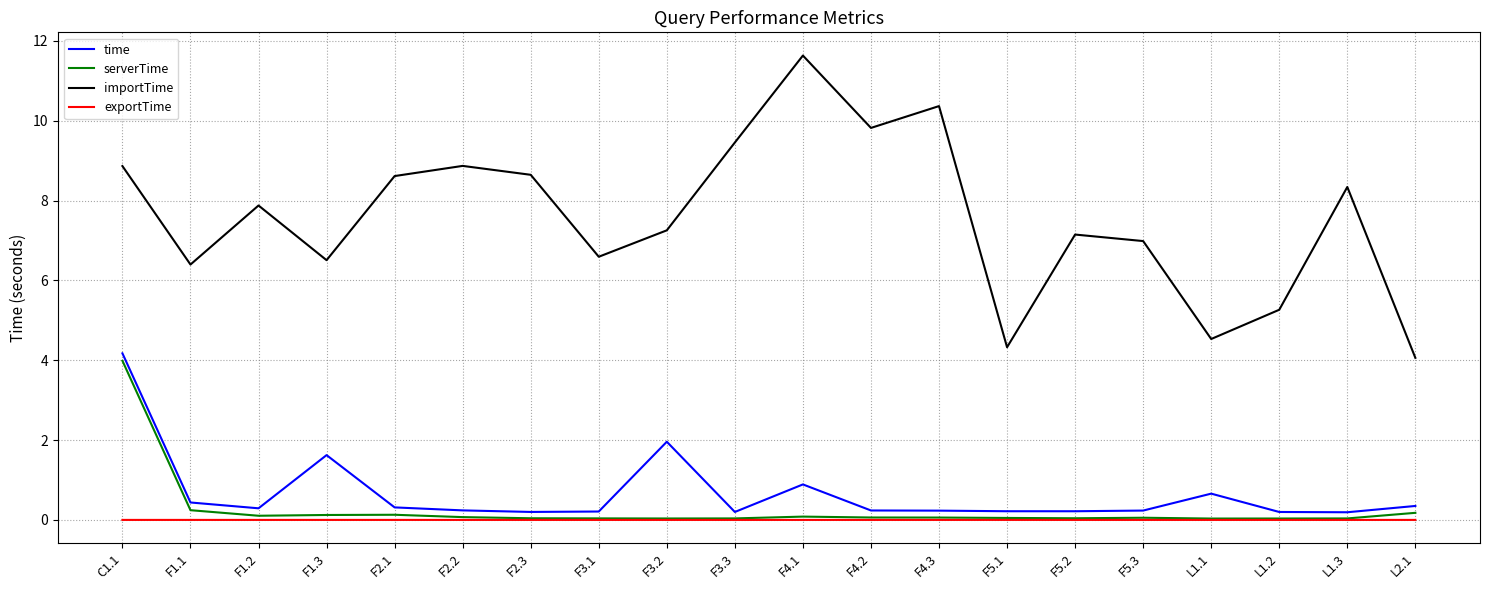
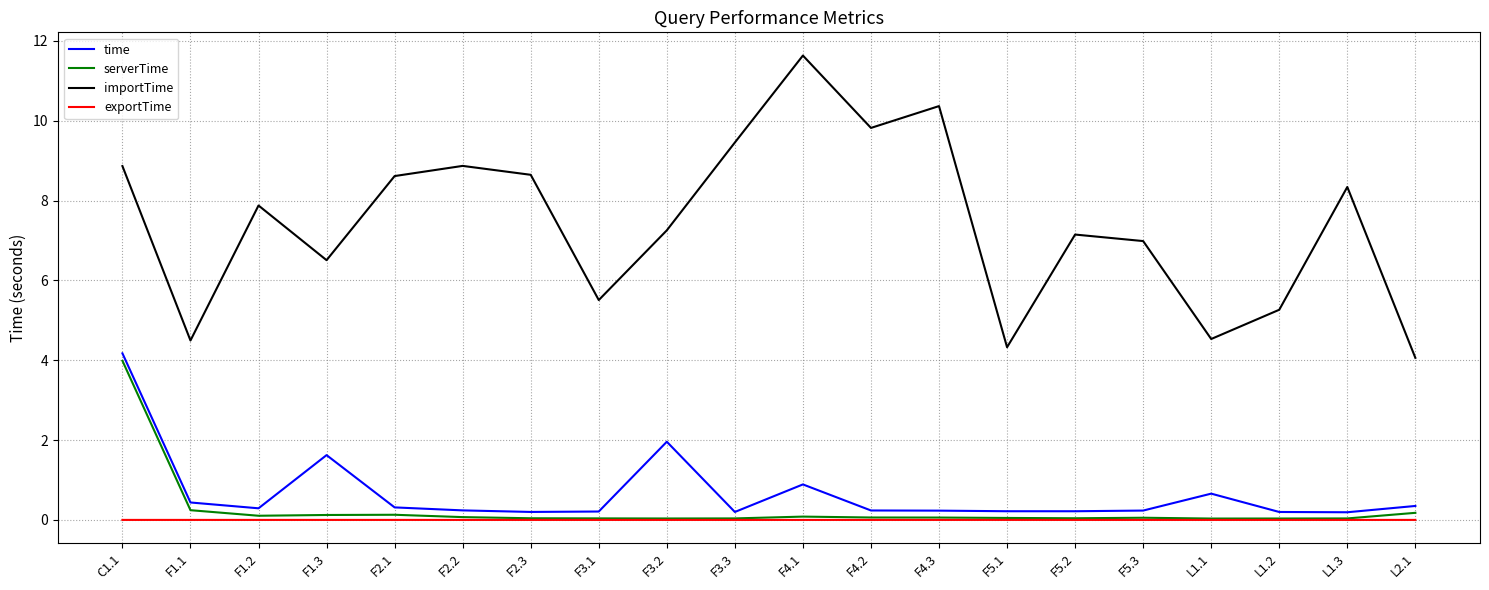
importTime, F1.1: 6.4 -> 4.5
importTime, F3.1: 6.6 -> 5.5
